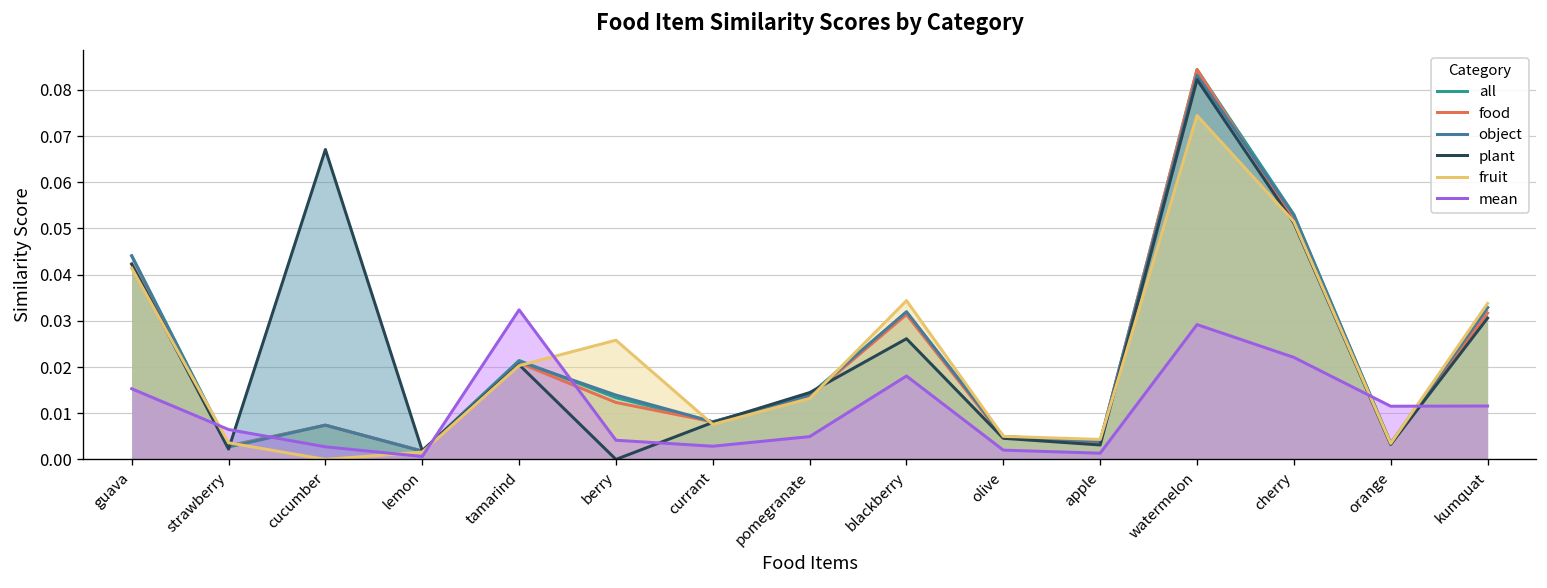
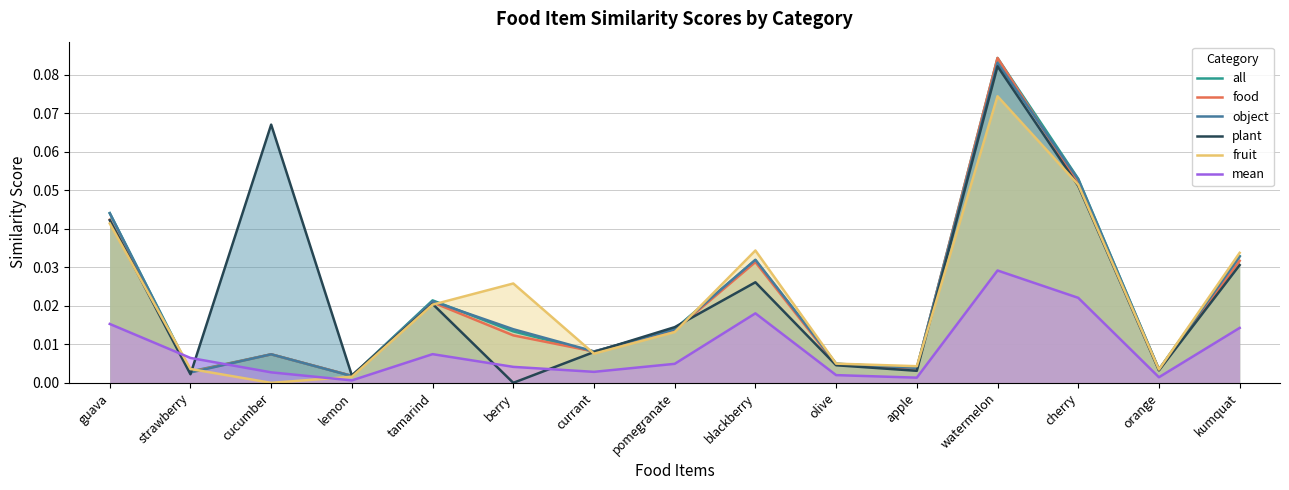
mean, tamarind: 0.032 -> 0.007
mean, orange: 0.012 -> 0.001
mean, kumquat: 0.012 -> 0.014
